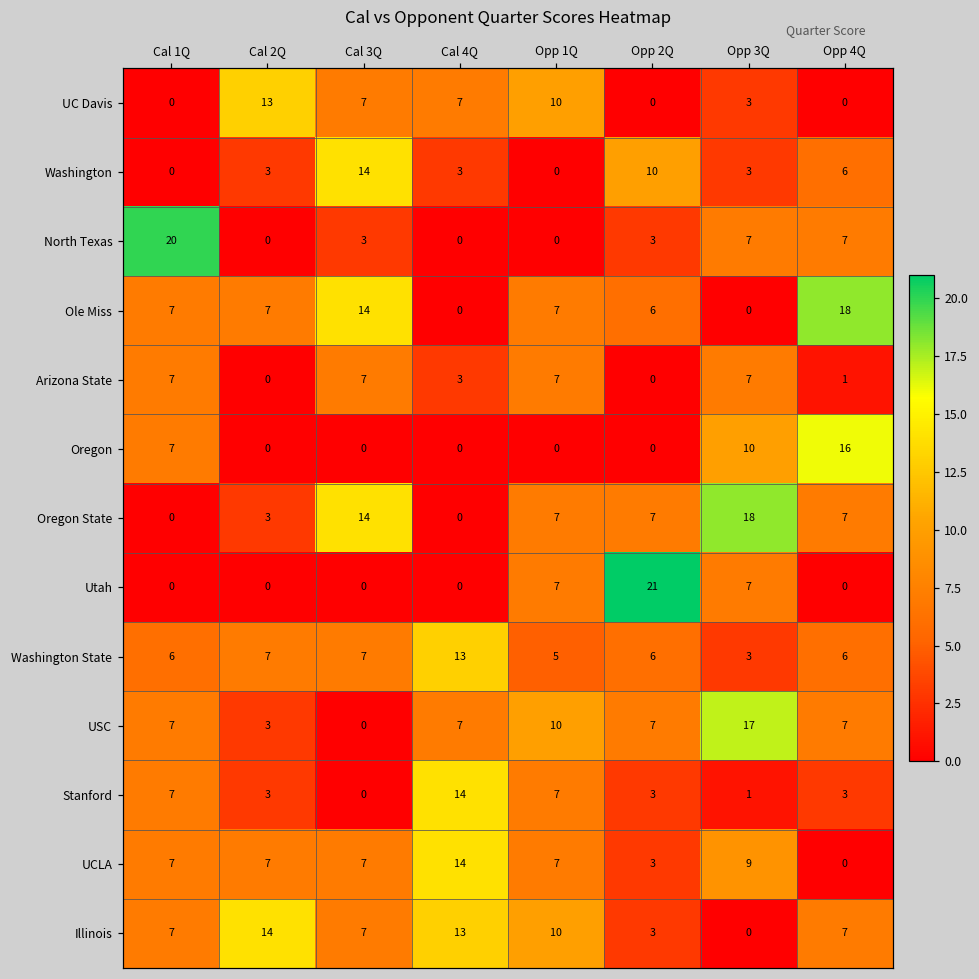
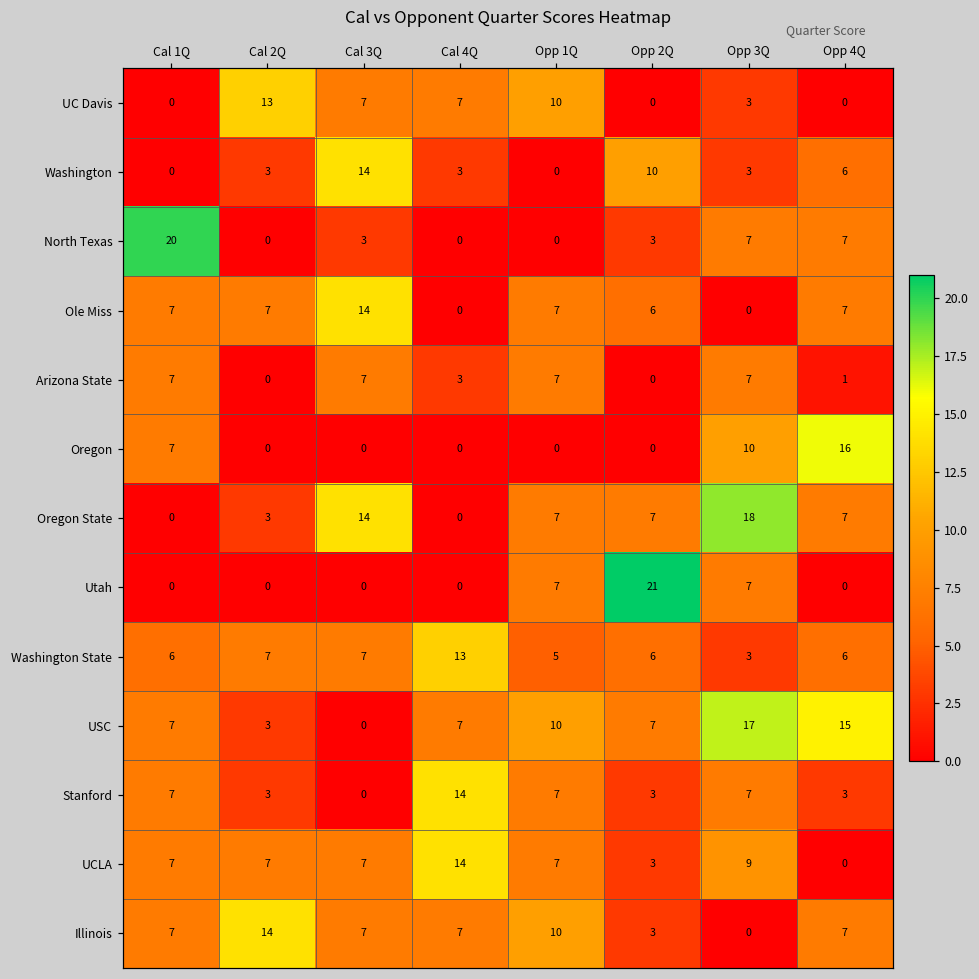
Ole Miss, Opp 4Q: 18 -> 7
USC, Opp 4Q: 7 -> 15
Stanford, Opp 3Q: 1 -> 7
Illinois, Cal 4Q: 13 -> 7
